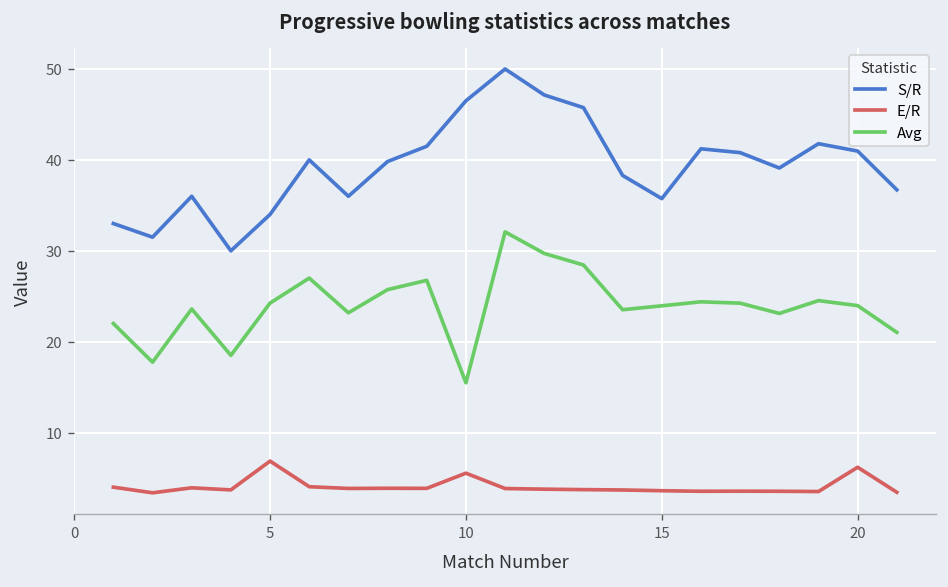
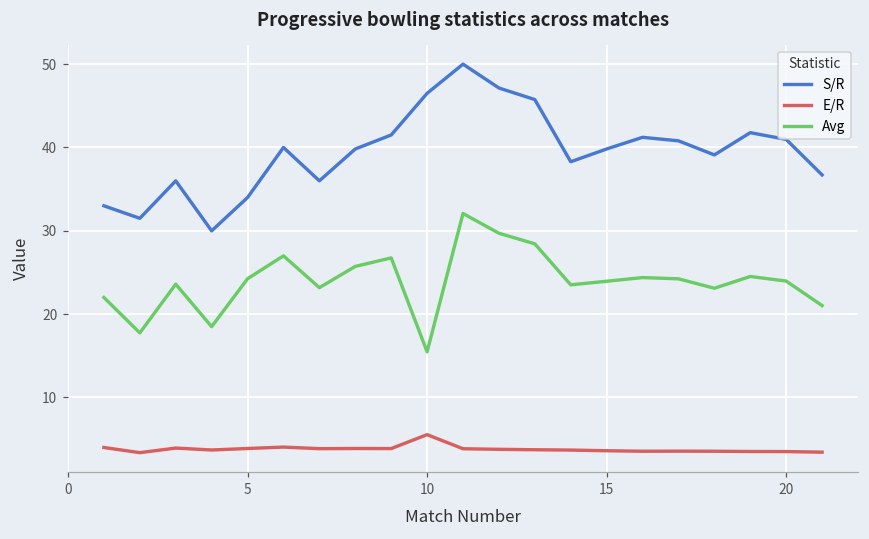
E/R, 5: 7 -> 4
S/R, 15: 36 -> 40
E/R, 20: 6 -> 4
